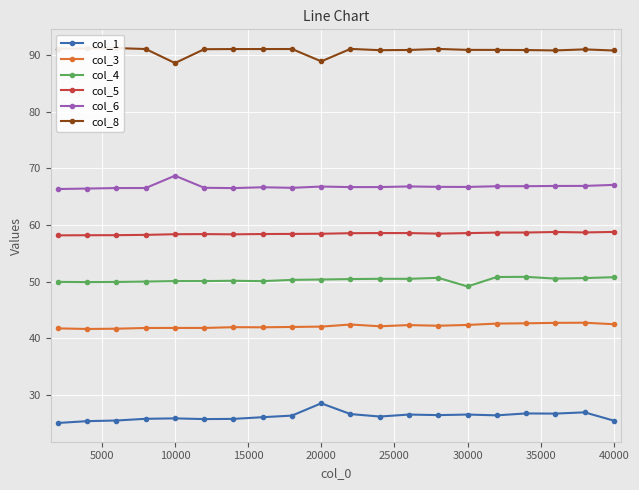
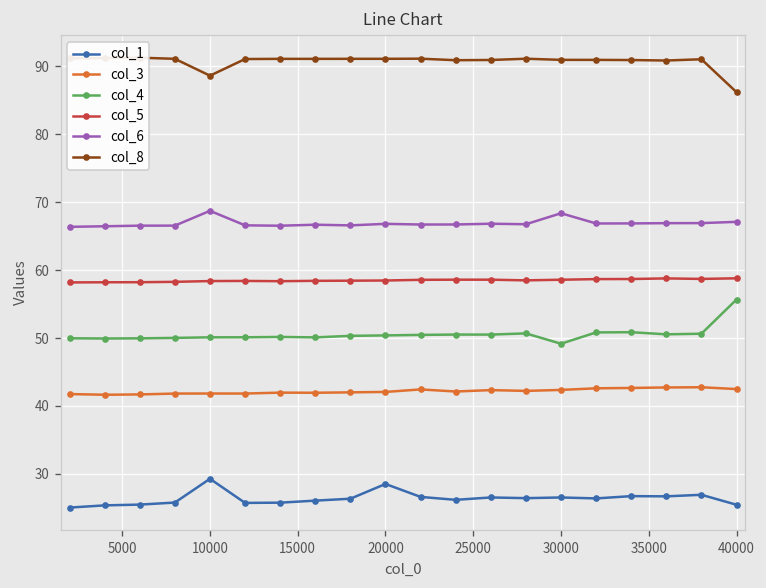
col_1, 10000: 26 -> 29
col_8, 20000: 89 -> 91
col_6, 30000: 67 -> 68
col_4, 40000: 51 -> 56
col_8, 40000: 91 -> 86
